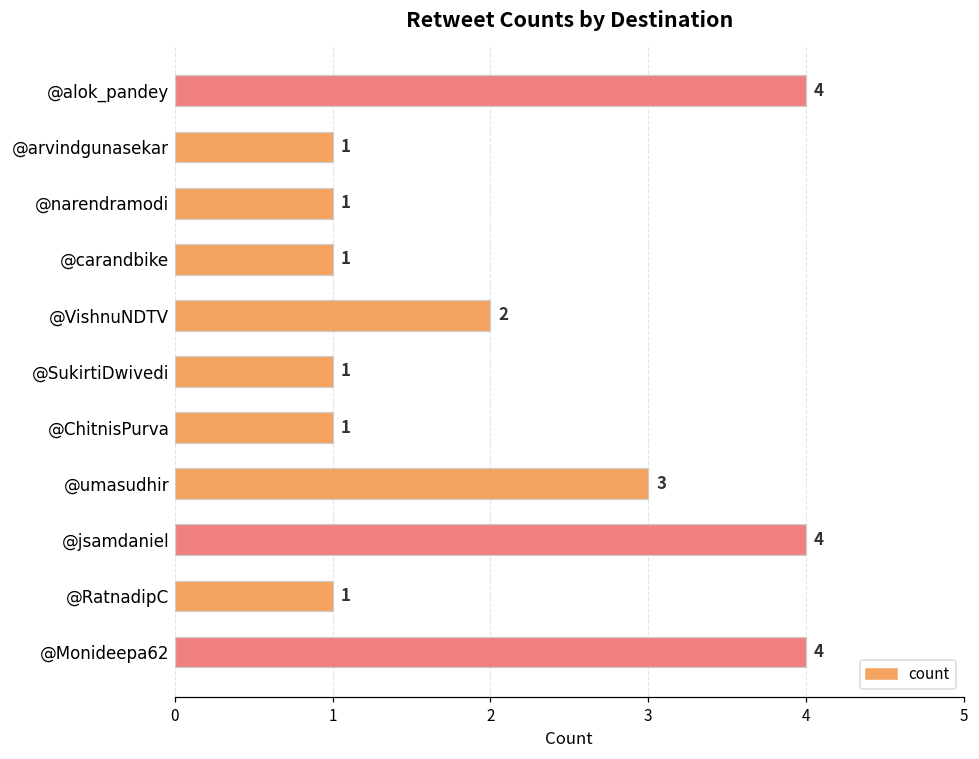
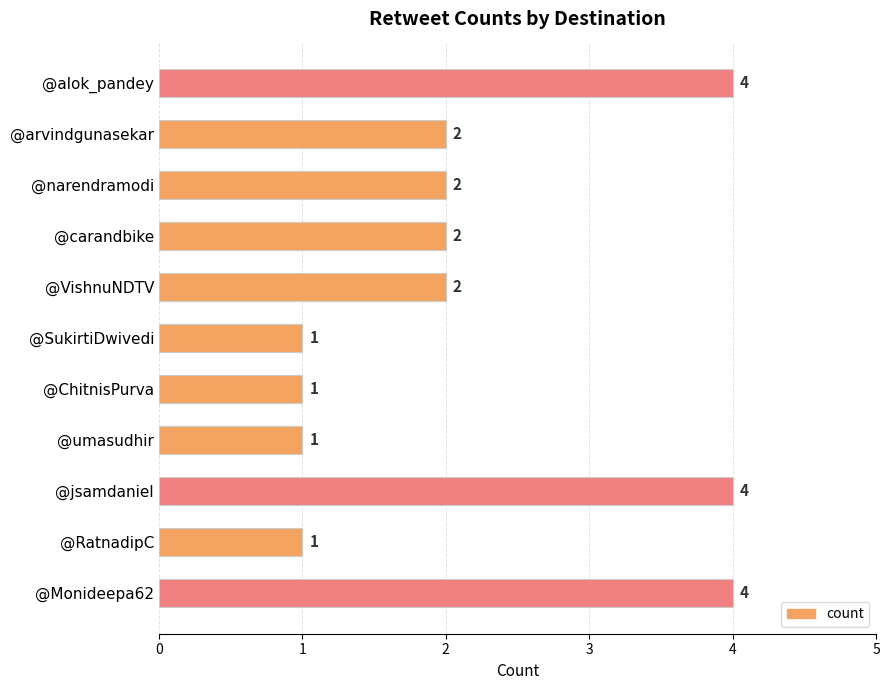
@arvindgunasekar: 1 -> 2
@narendramodi: 1 -> 2
@carandbike: 1 -> 2
@umasudhir: 3 -> 1
